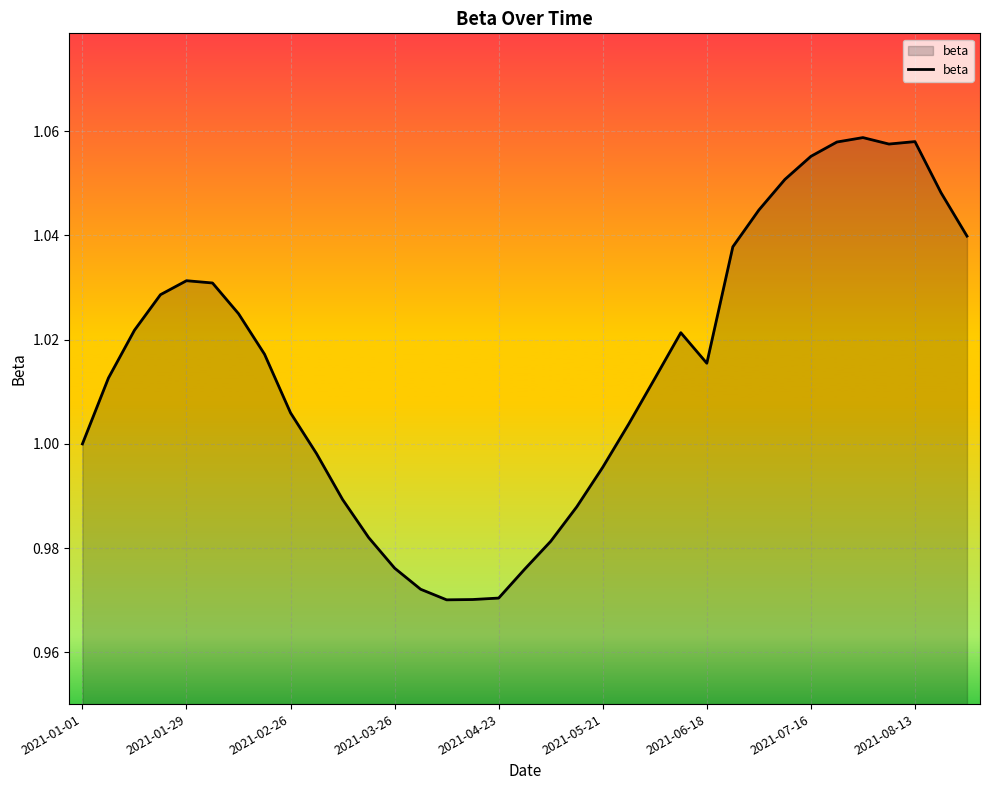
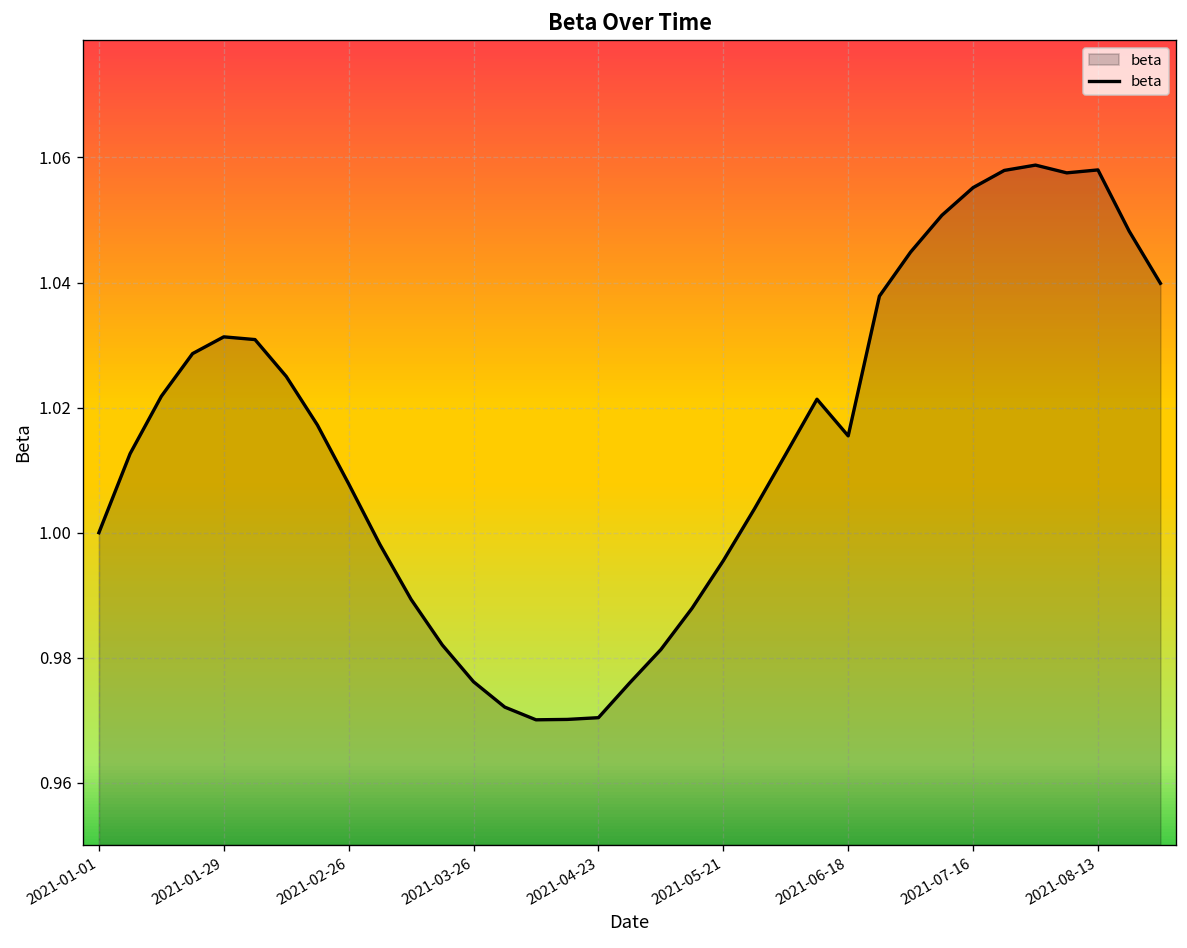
2021-02-26: 1.006 -> 1.008
